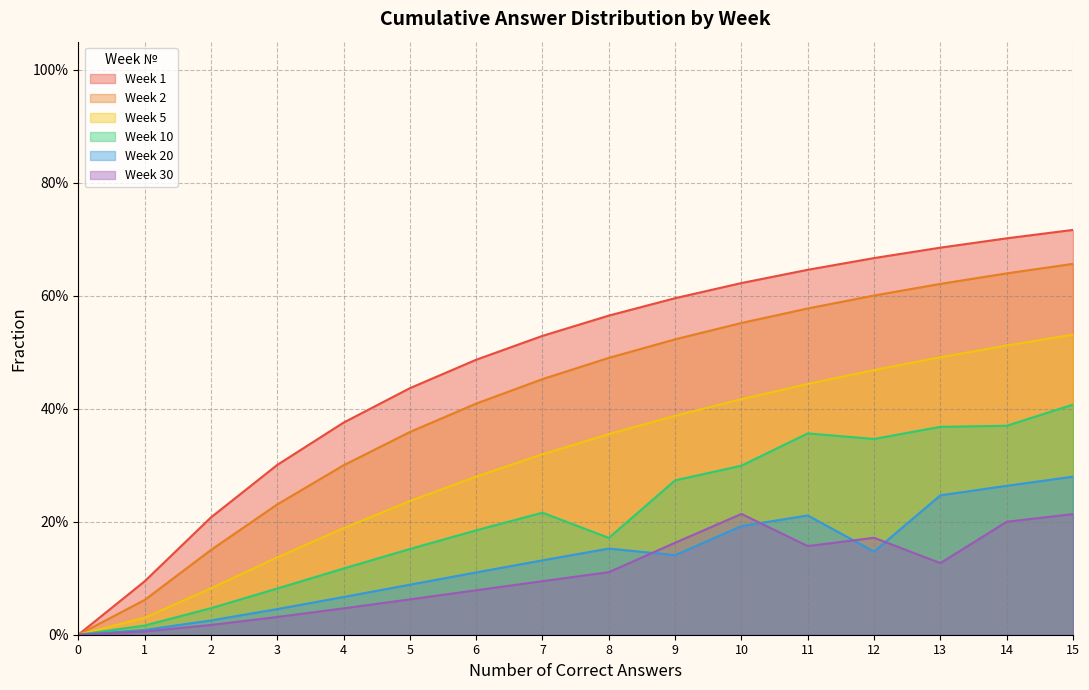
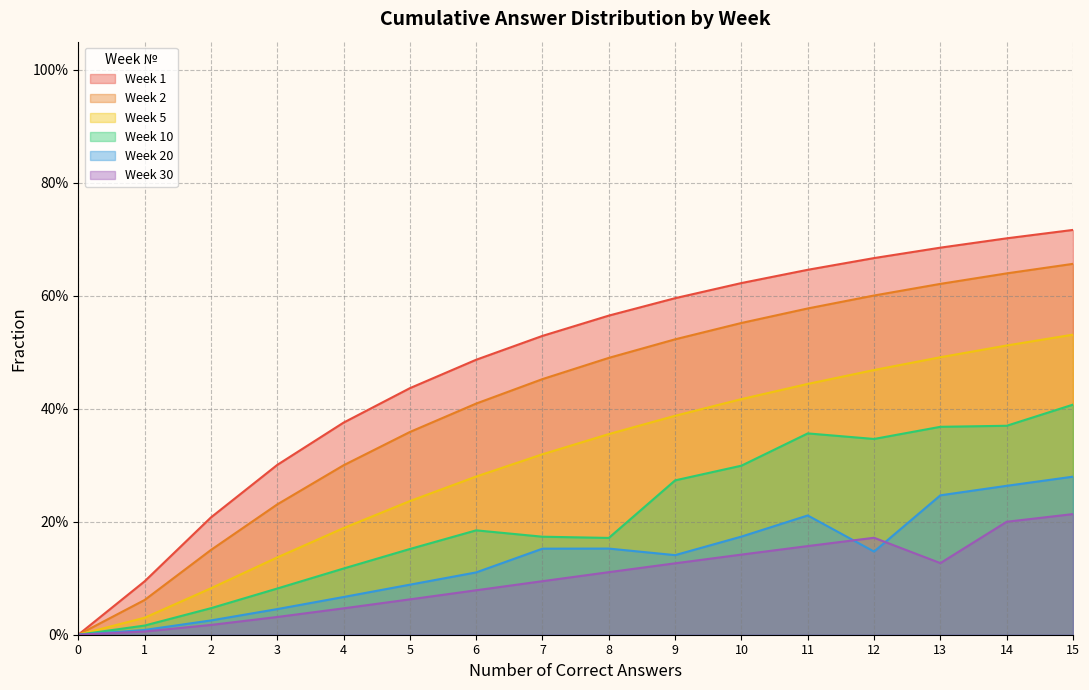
Week 10, 7: 22% -> 17%
Week 20, 7: 13% -> 15%
Week 30, 9: 16% -> 13%
Week 20, 10: 19% -> 17%
Week 30, 10: 21% -> 14%
